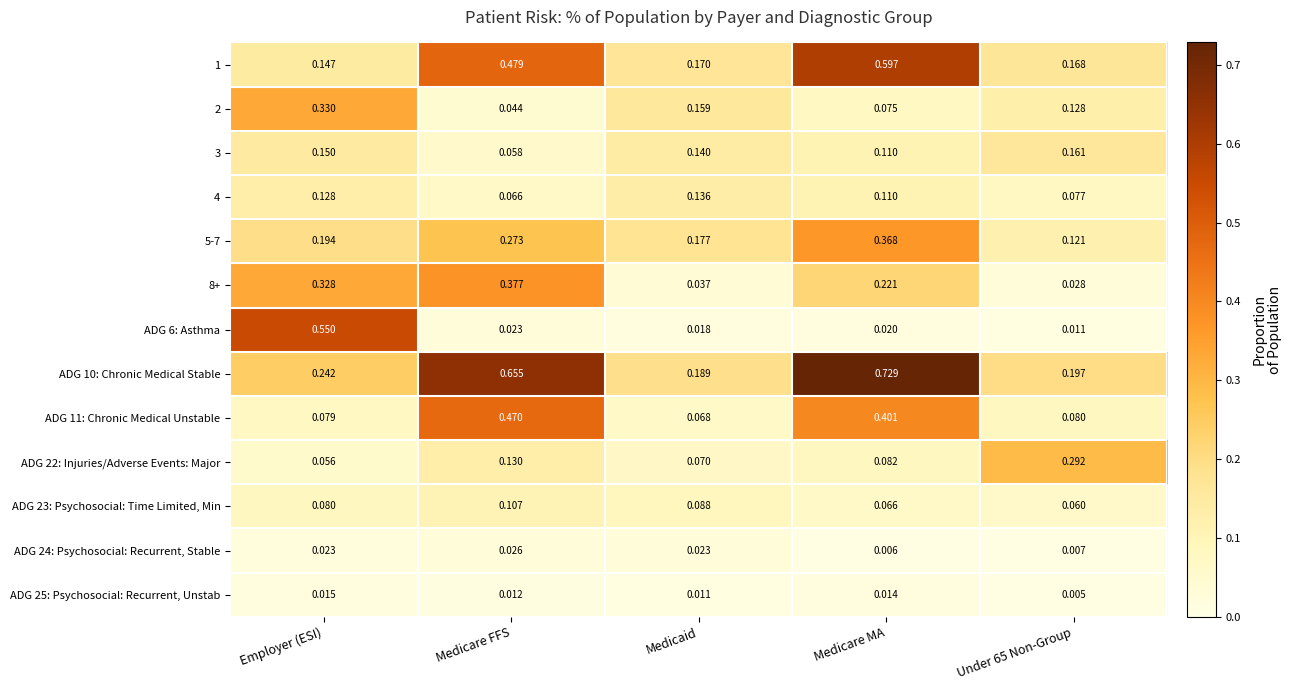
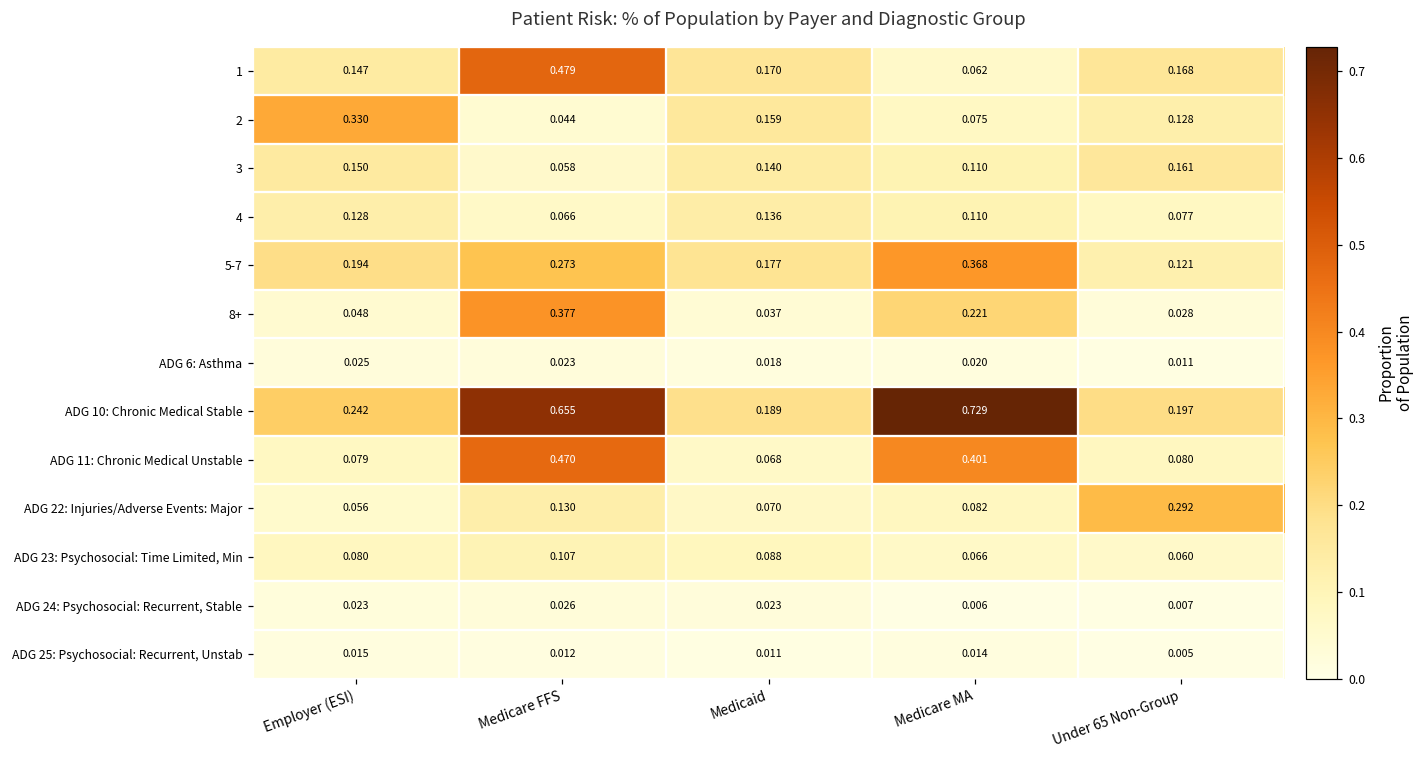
1, Medicare MA: 0.597 -> 0.062
8+, Employer (ESI): 0.328 -> 0.048
ADG 6: Asthma, Employer (ESI): 0.550 -> 0.025
